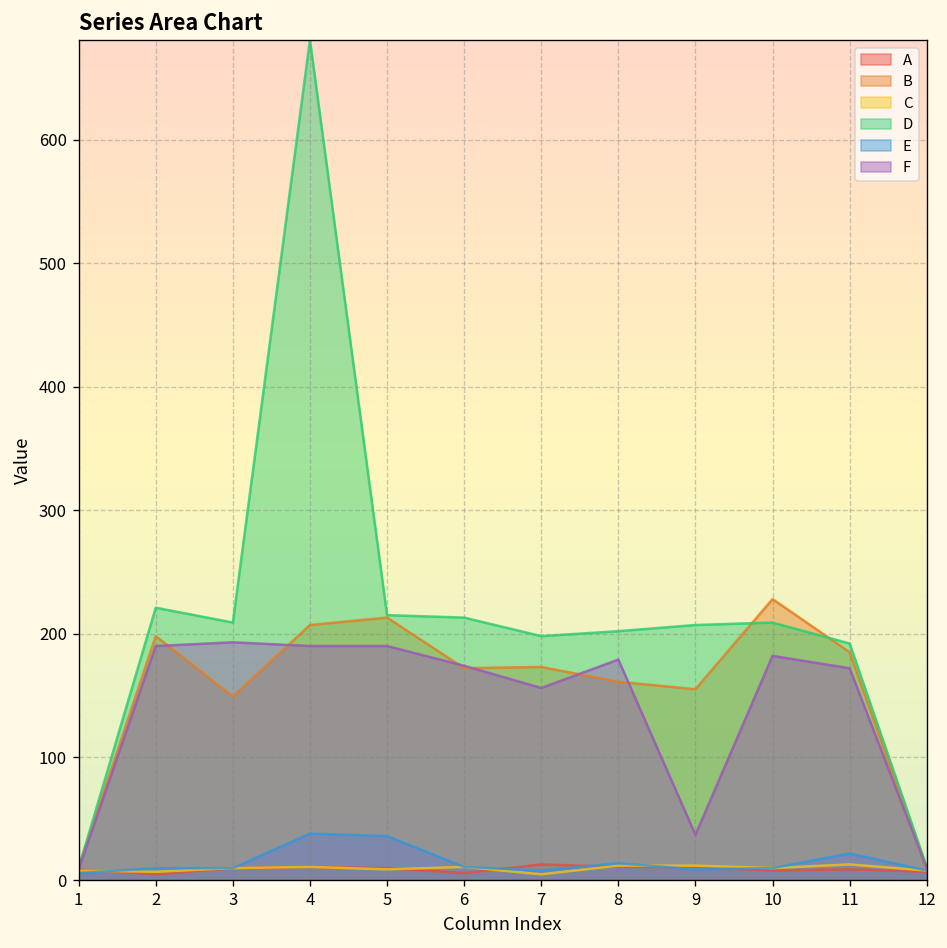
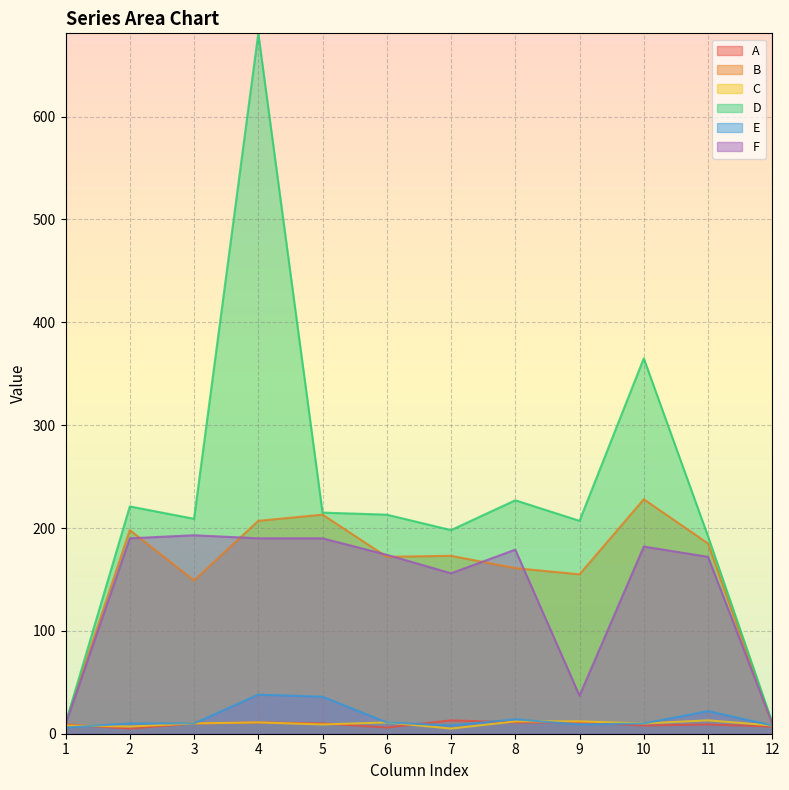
D, 8: 202 -> 227
D, 10: 209 -> 365
